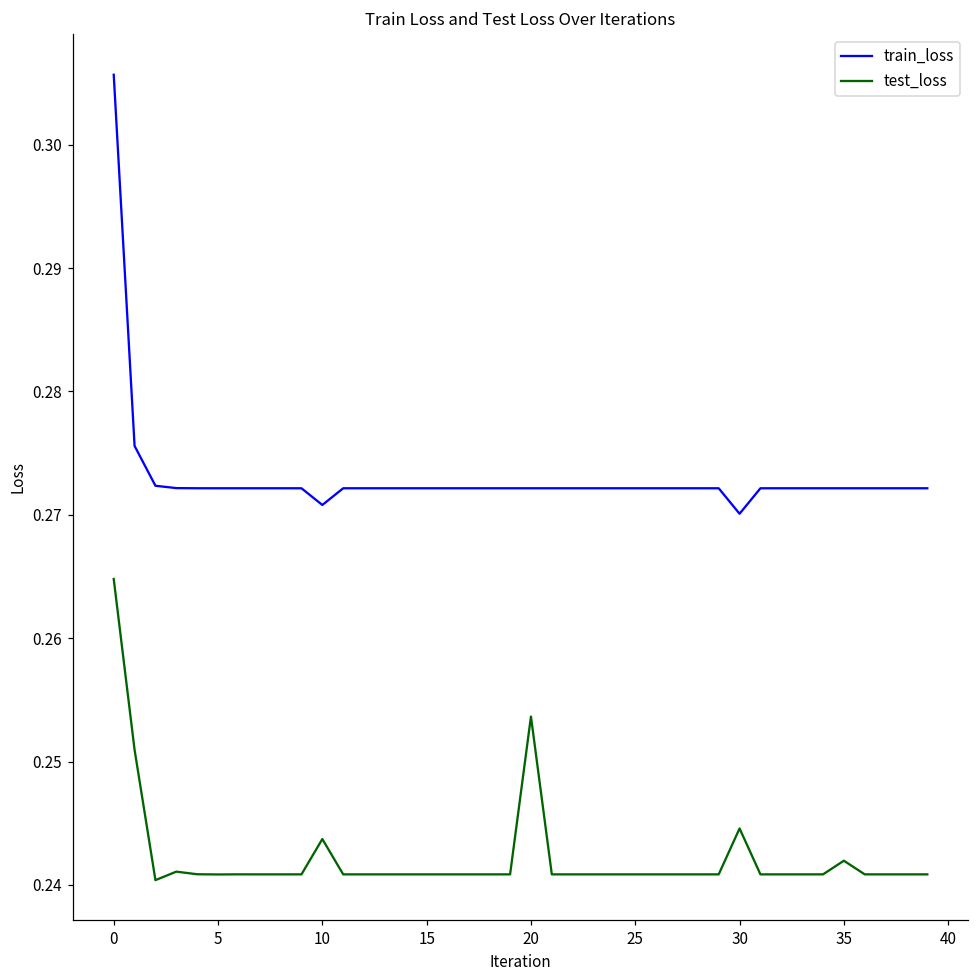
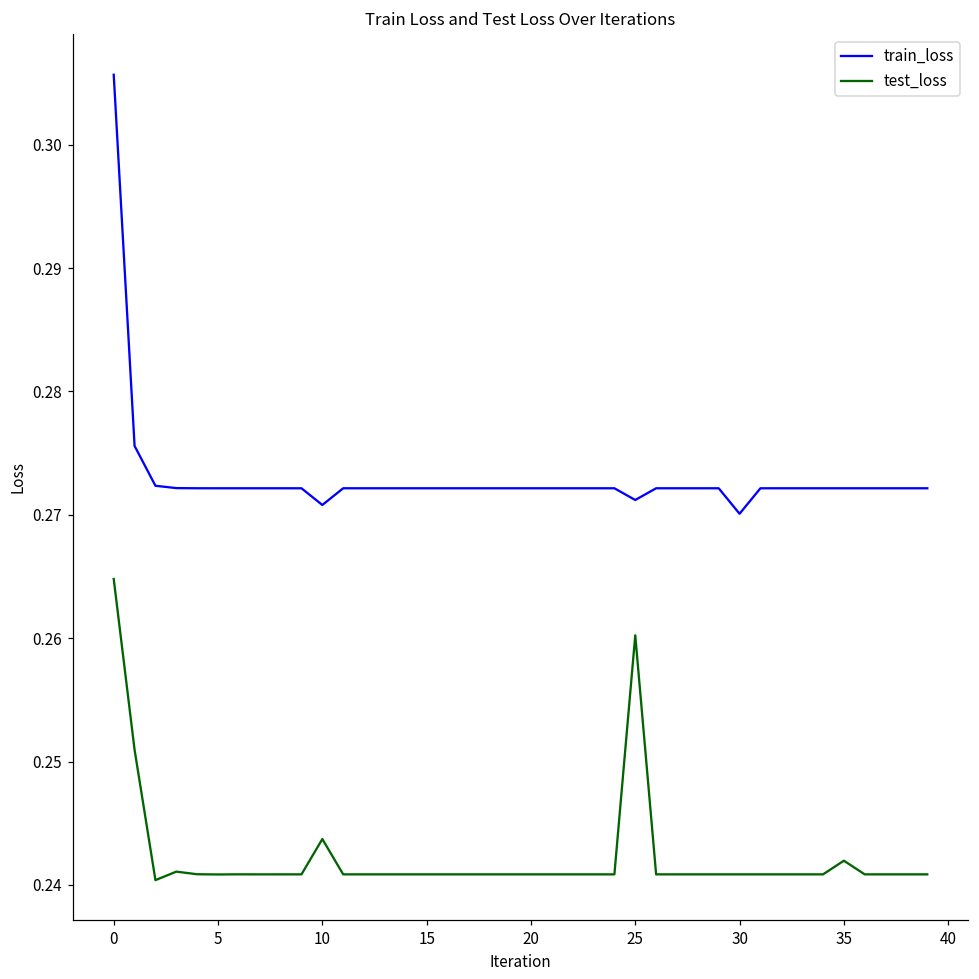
test_loss, 20: 0.2536 -> 0.2409
train_loss, 25: 0.2722 -> 0.2712
test_loss, 25: 0.2409 -> 0.2602
test_loss, 30: 0.2446 -> 0.2409
